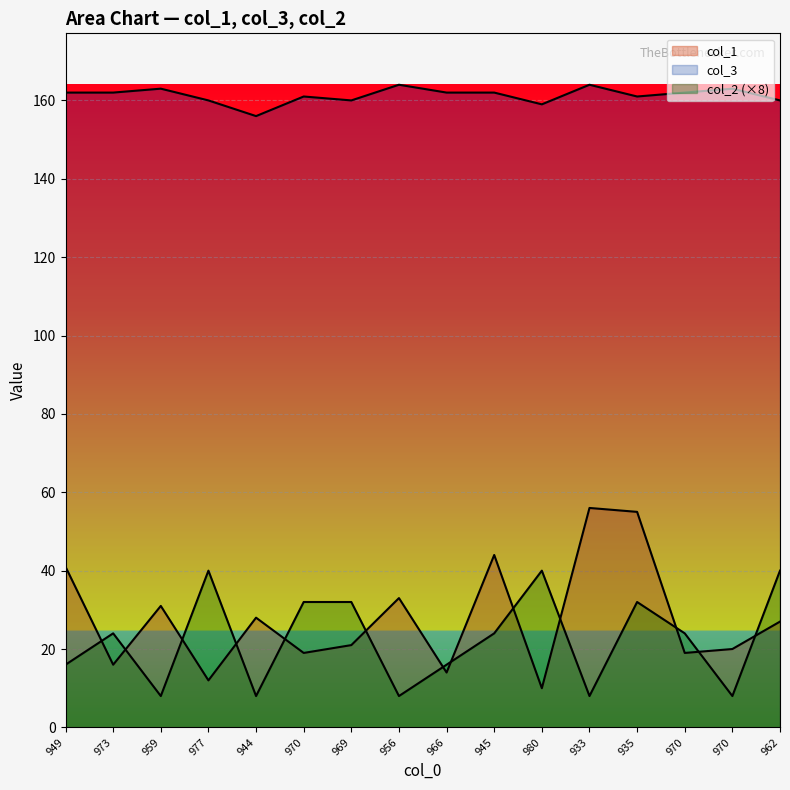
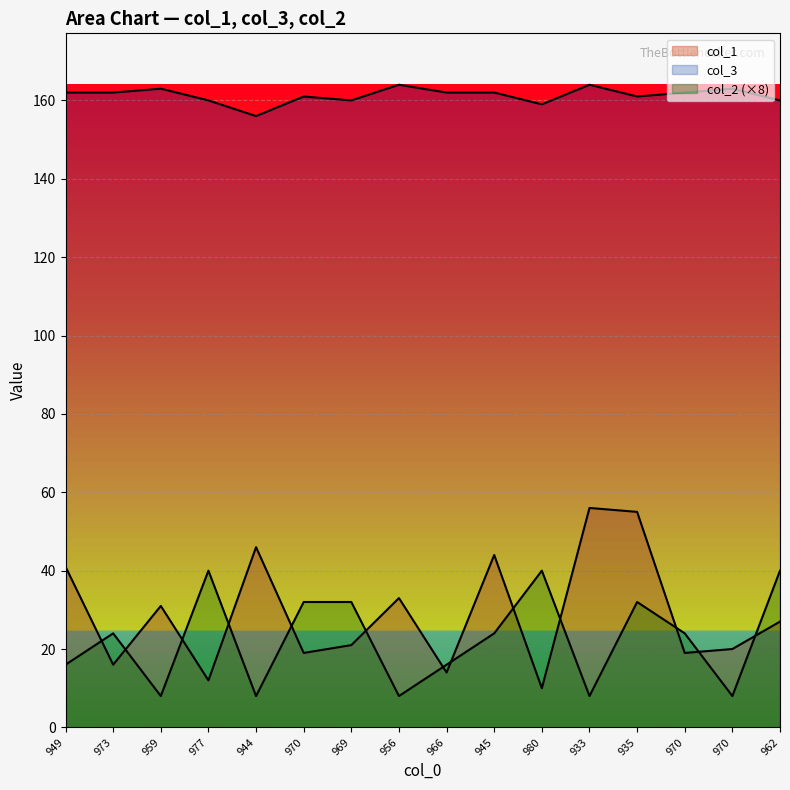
col_1, 944: 28 -> 46
